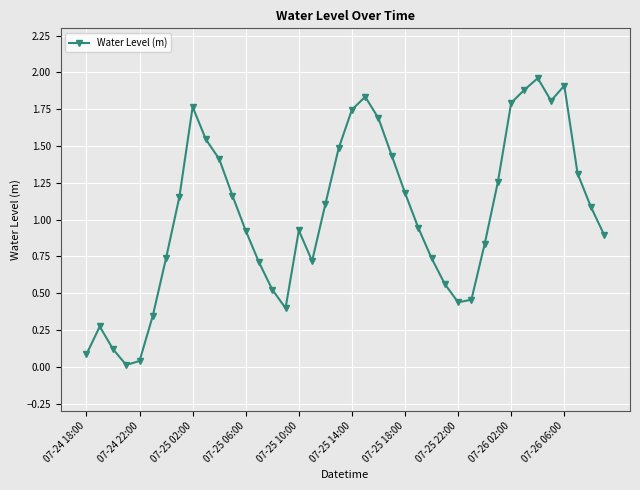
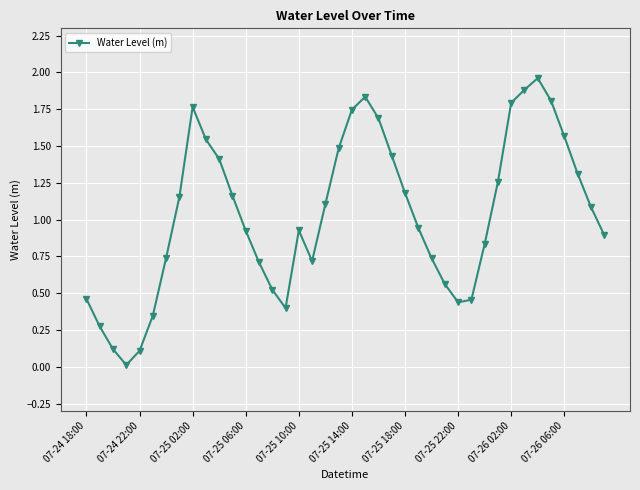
07-24 18:00: 0.08 -> 0.46
07-24 22:00: 0.04 -> 0.11
07-26 06:00: 1.91 -> 1.57
